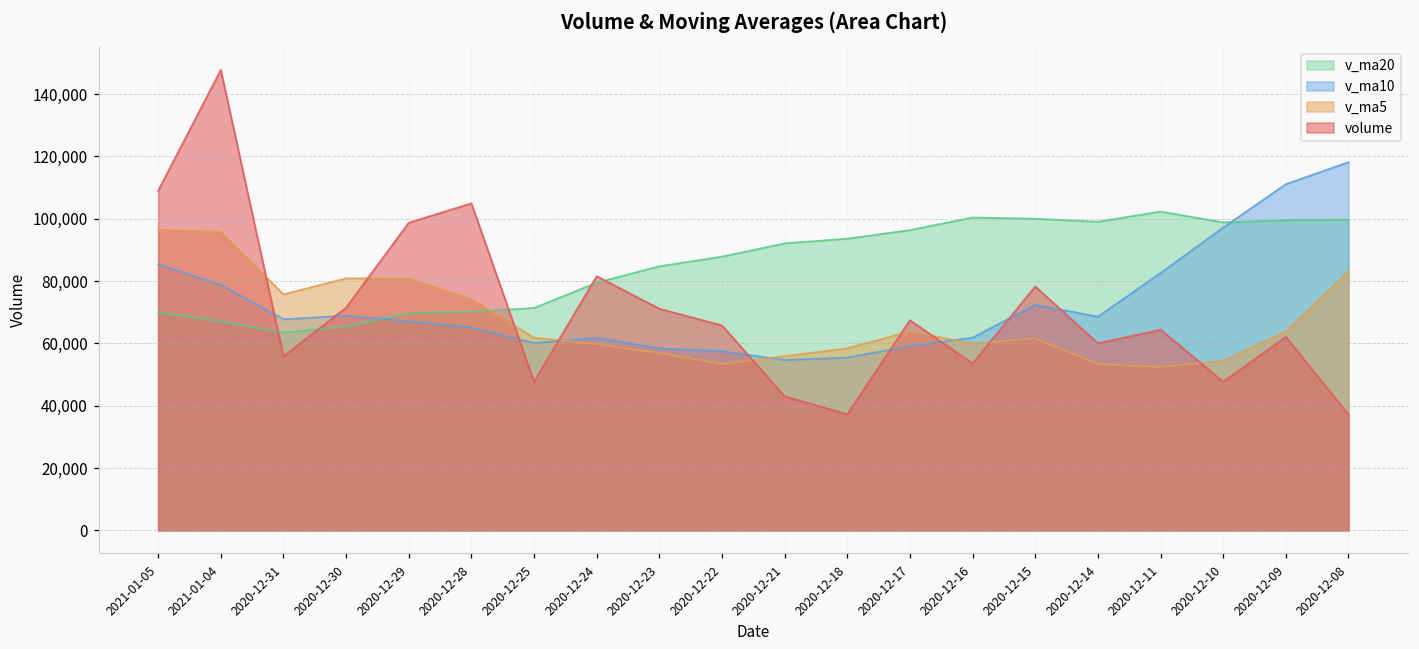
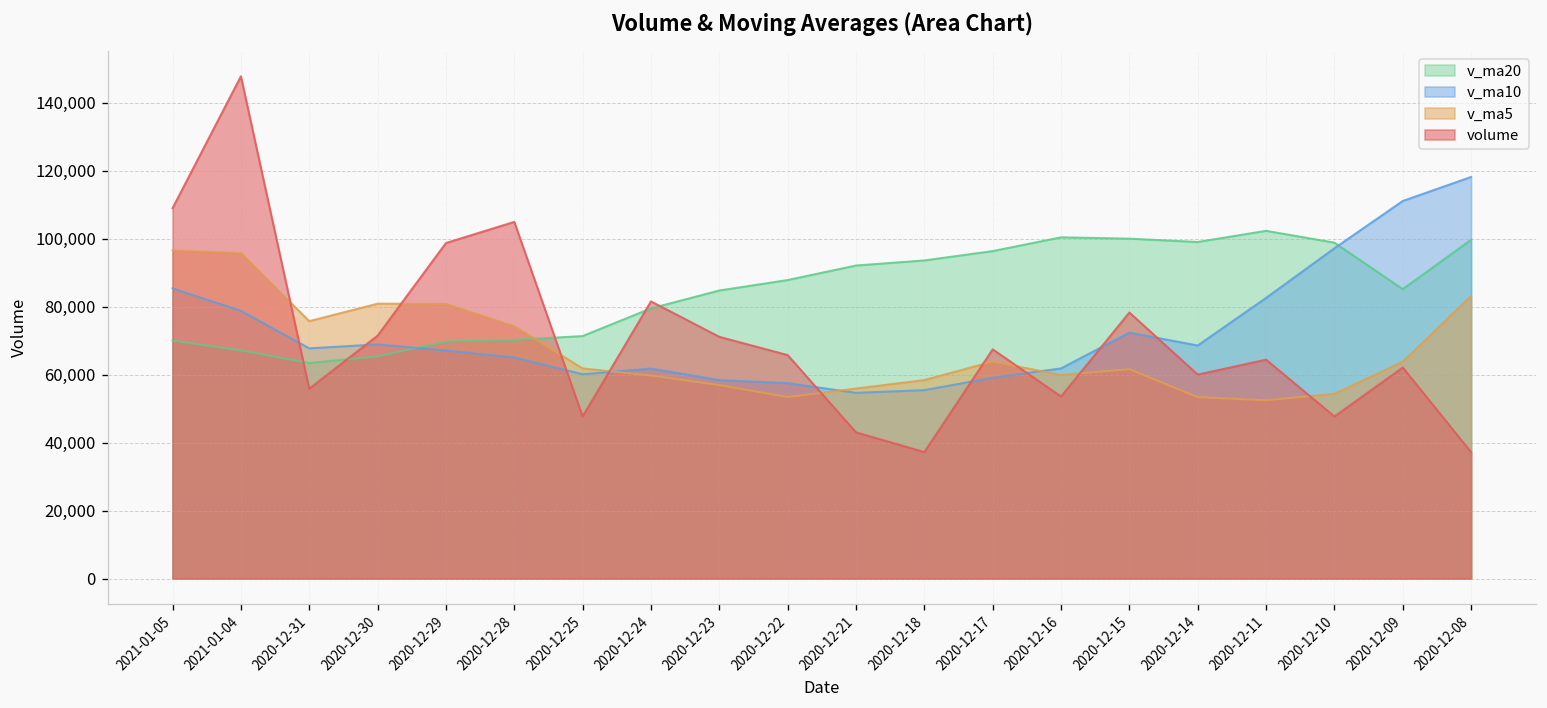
v_ma20, 2020-12-09: 100,000 -> 85,000
